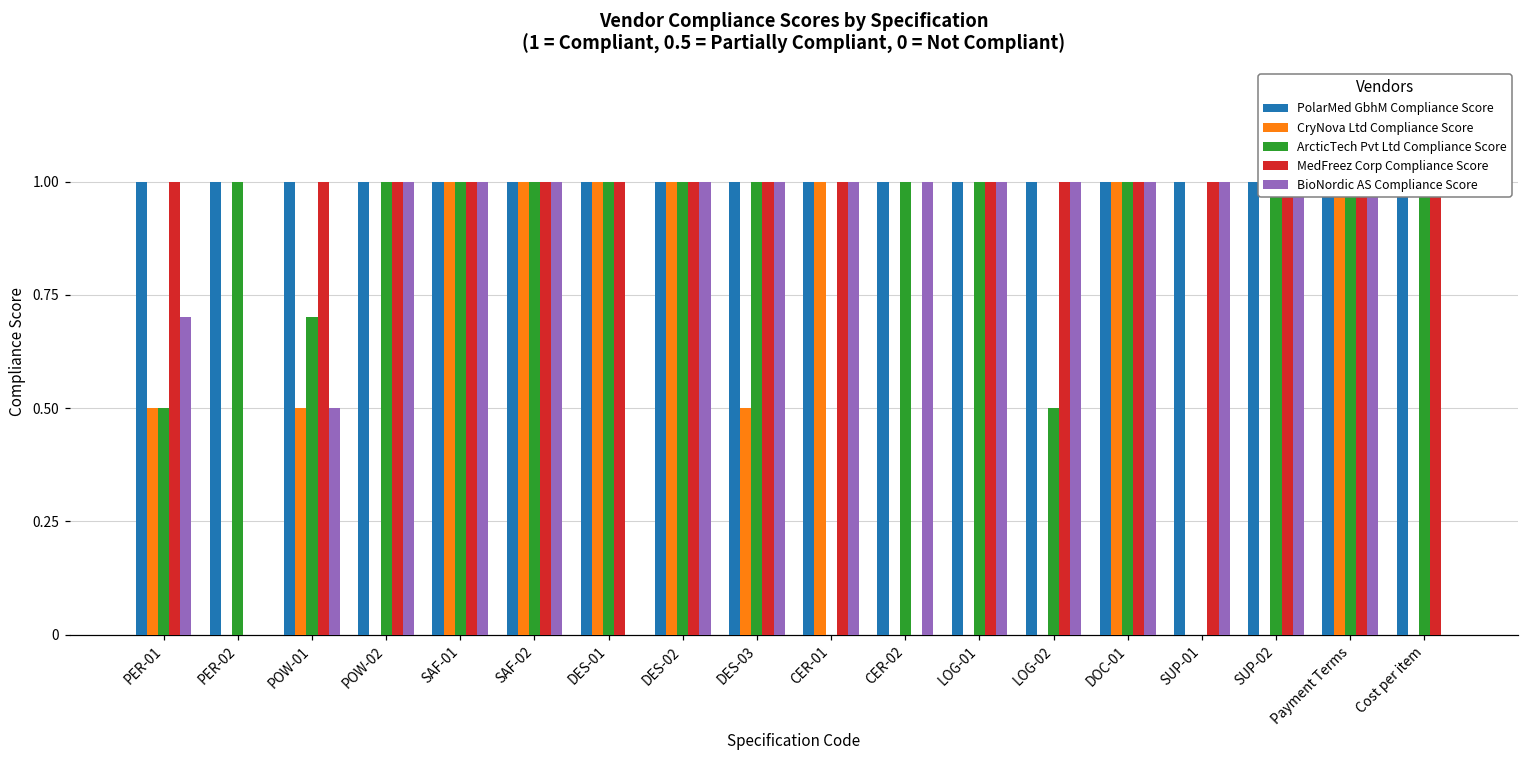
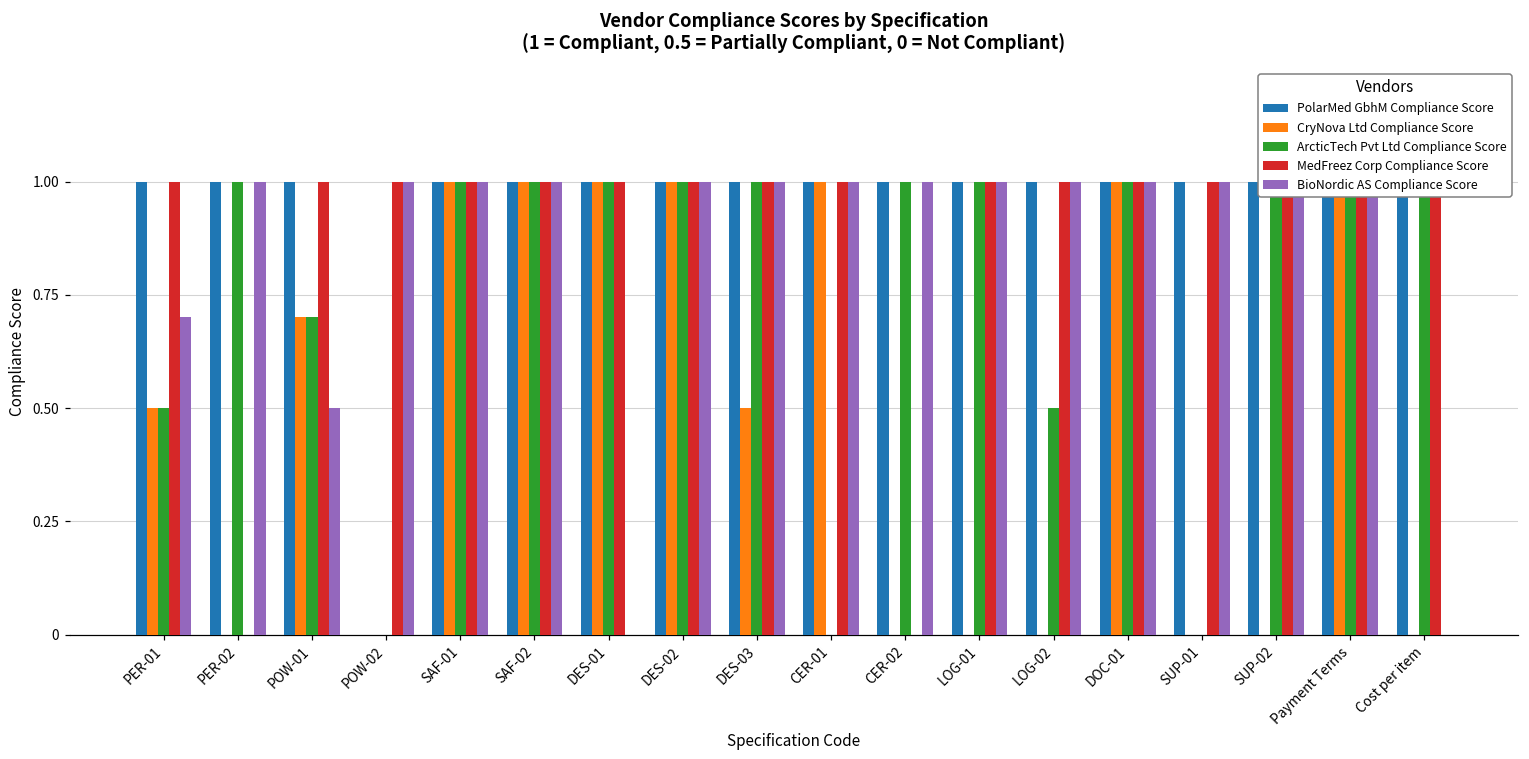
BioNordic AS Compliance Score, PER-02: 0 -> 1
CryNova Ltd Compliance Score, POW-01: 0.5 -> 0.7
PolarMed GbhM Compliance Score, POW-02: 1 -> 0
ArcticTech Pvt Ltd Compliance Score, POW-02: 1 -> 0
